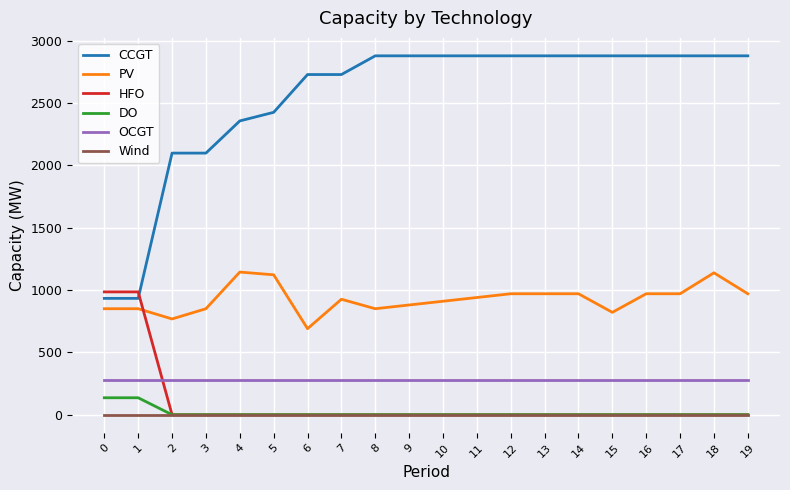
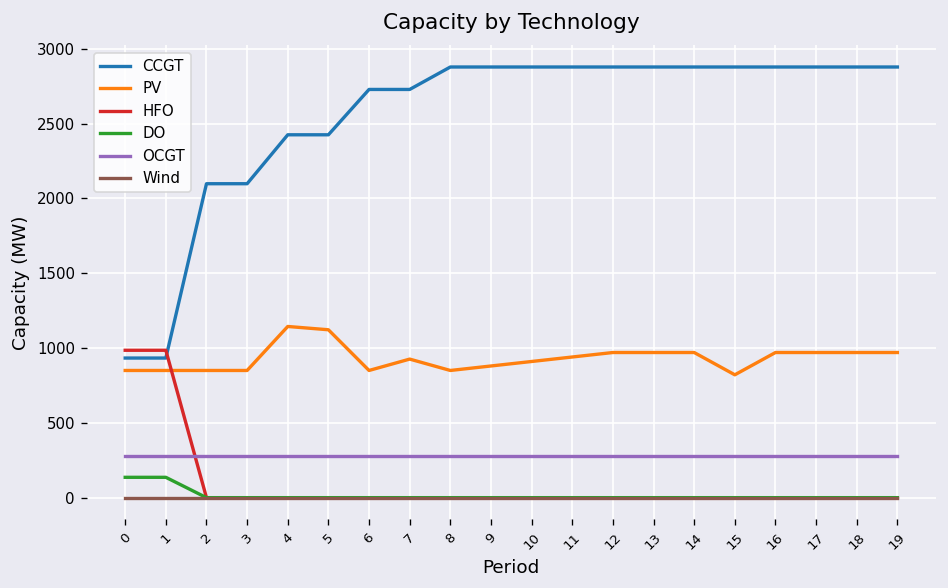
PV, 2: 770 -> 850
CCGT, 4: 2360 -> 2430
PV, 6: 690 -> 850
PV, 18: 1140 -> 970
